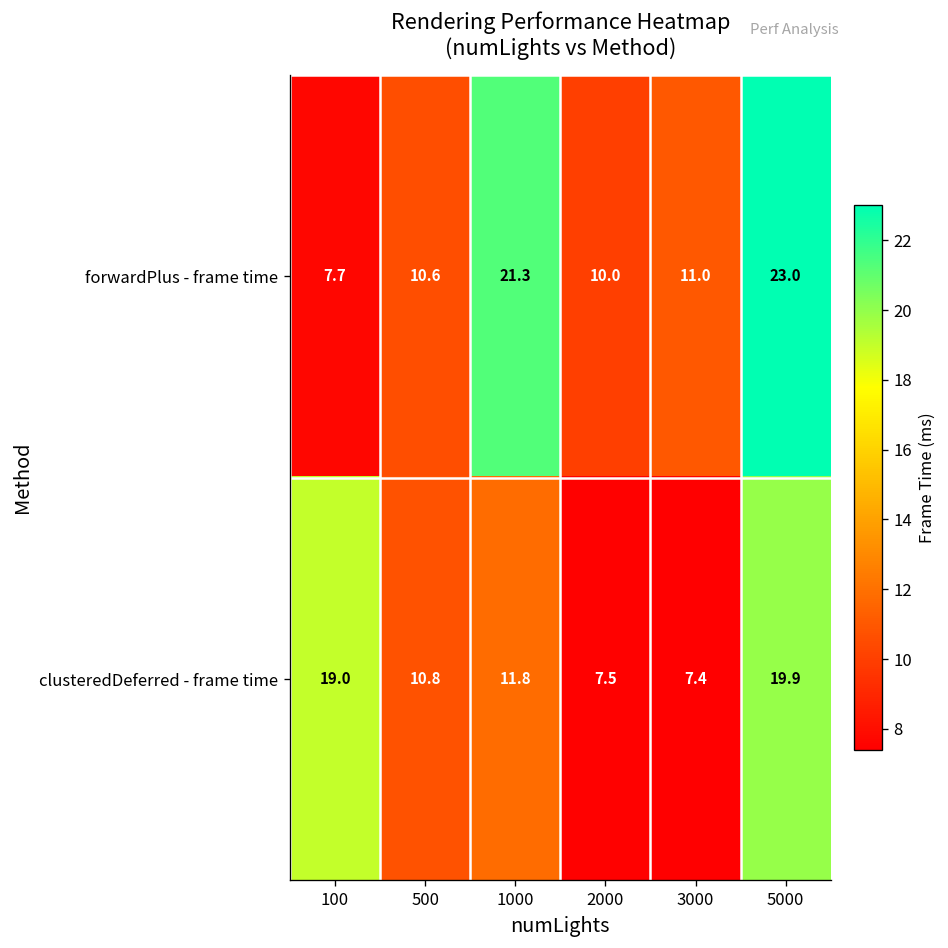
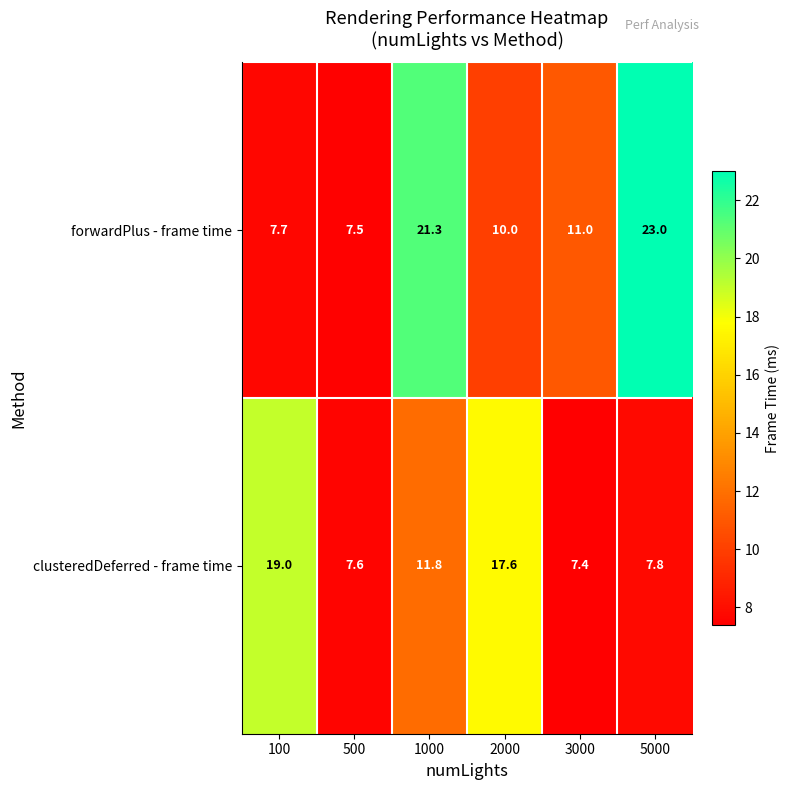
forwardPlus - frame time, 500: 10.6 -> 7.5
clusteredDeferred - frame time, 500: 10.8 -> 7.6
clusteredDeferred - frame time, 2000: 7.5 -> 17.6
clusteredDeferred - frame time, 5000: 19.9 -> 7.8
